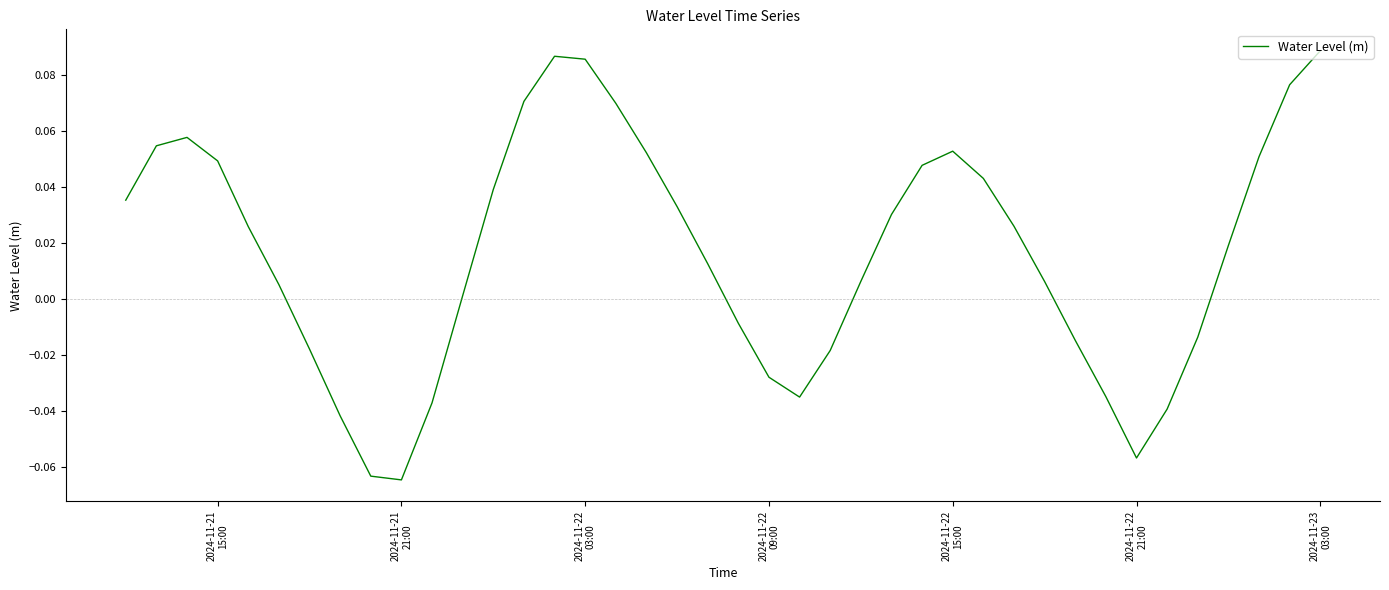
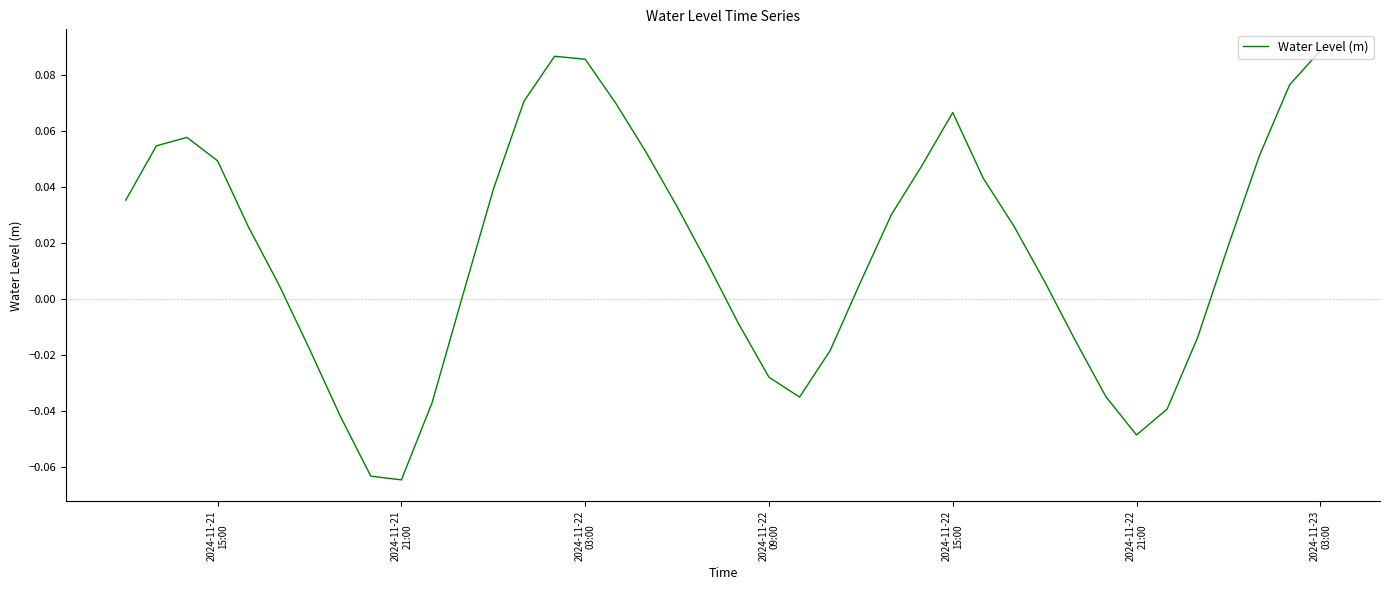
2024-11-22 15:00: 0.053 -> 0.067
2024-11-22 21:00: -0.057 -> -0.049
